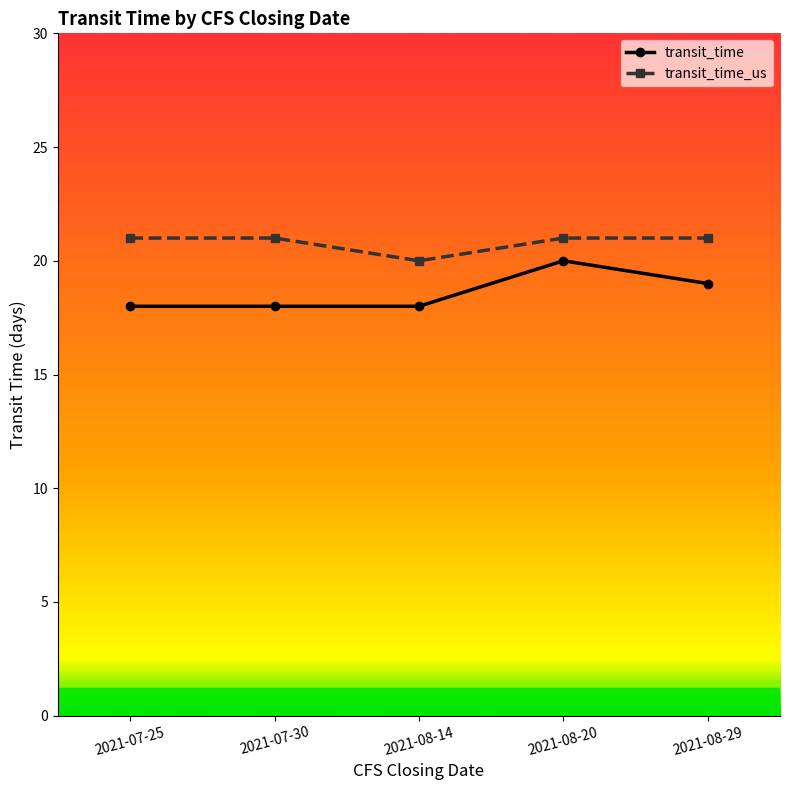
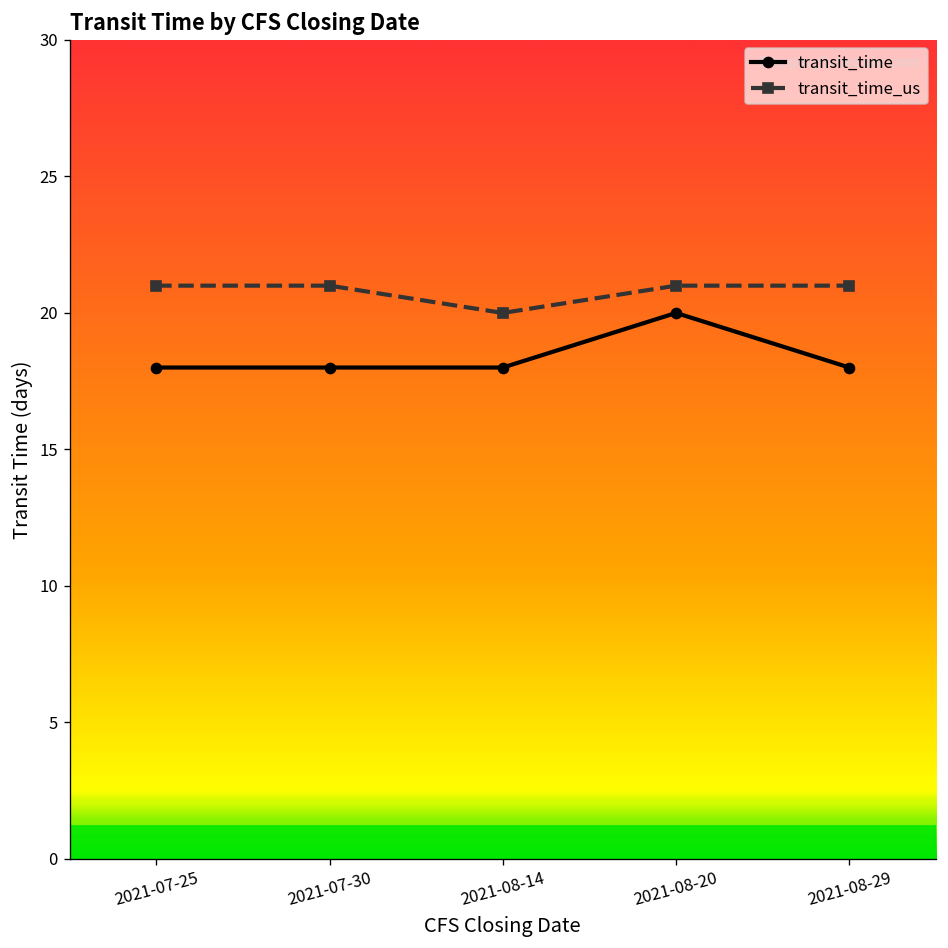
transit_time, 2021-08-29: 19 -> 18
